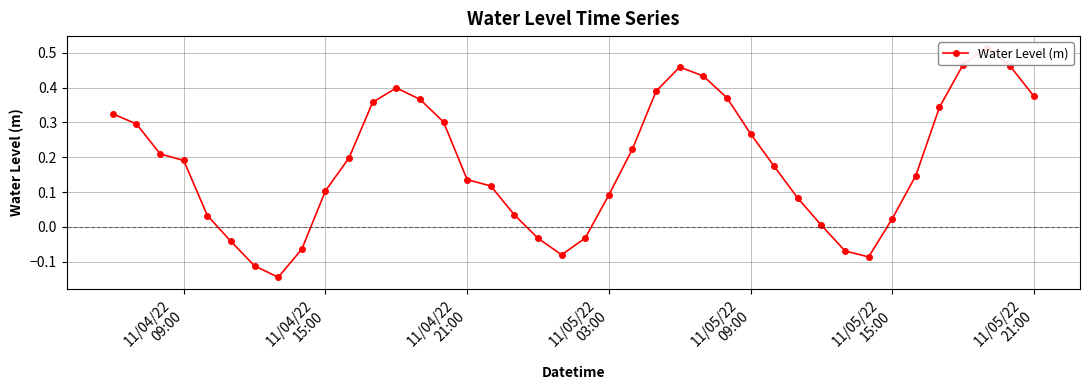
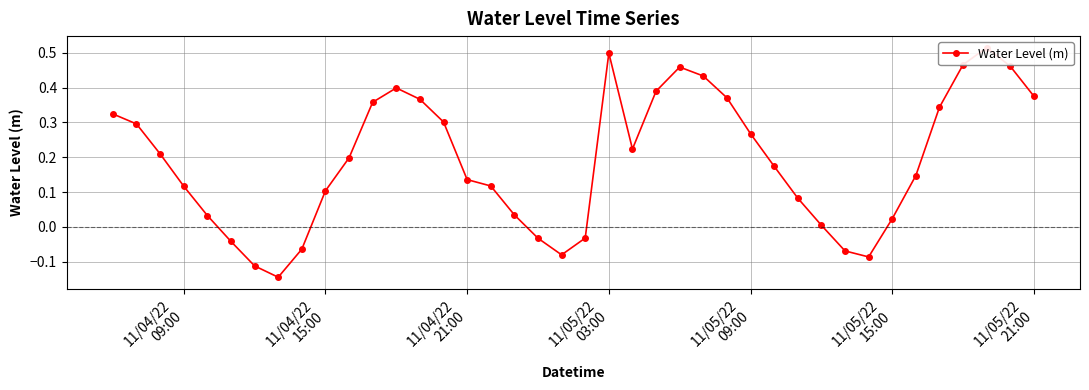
11/04/22 09:00: 0.19 -> 0.12
11/05/22 03:00: 0.09 -> 0.50
